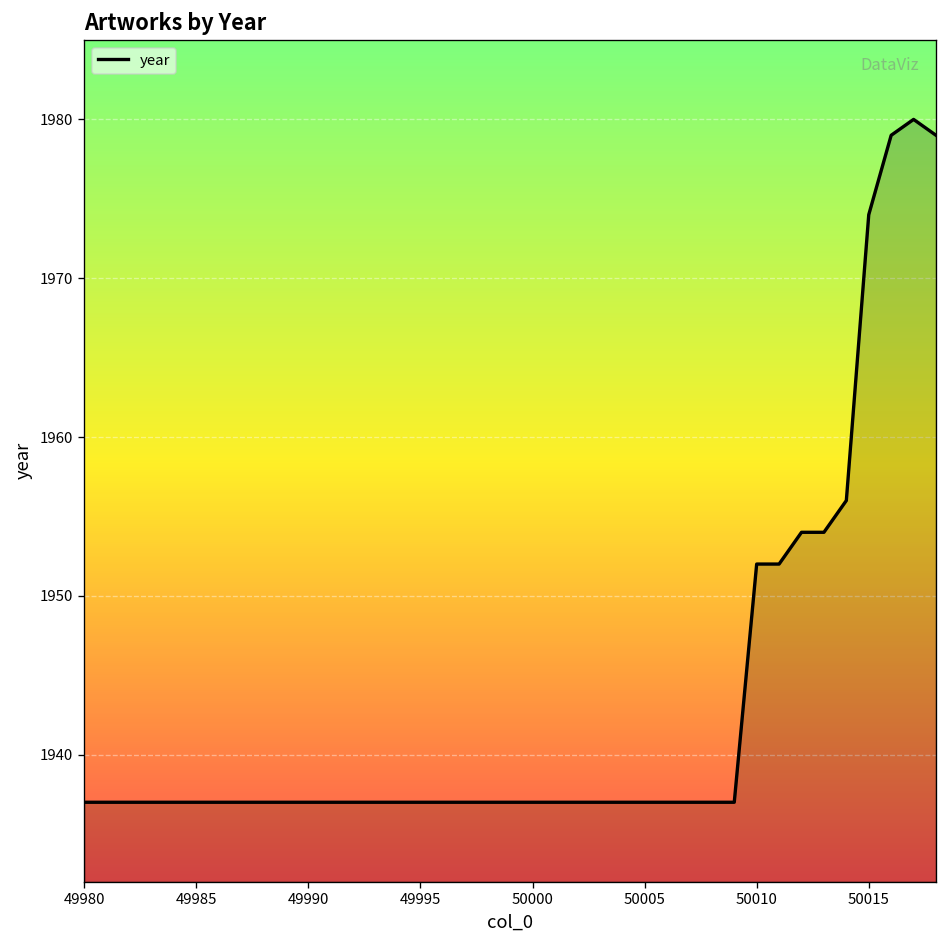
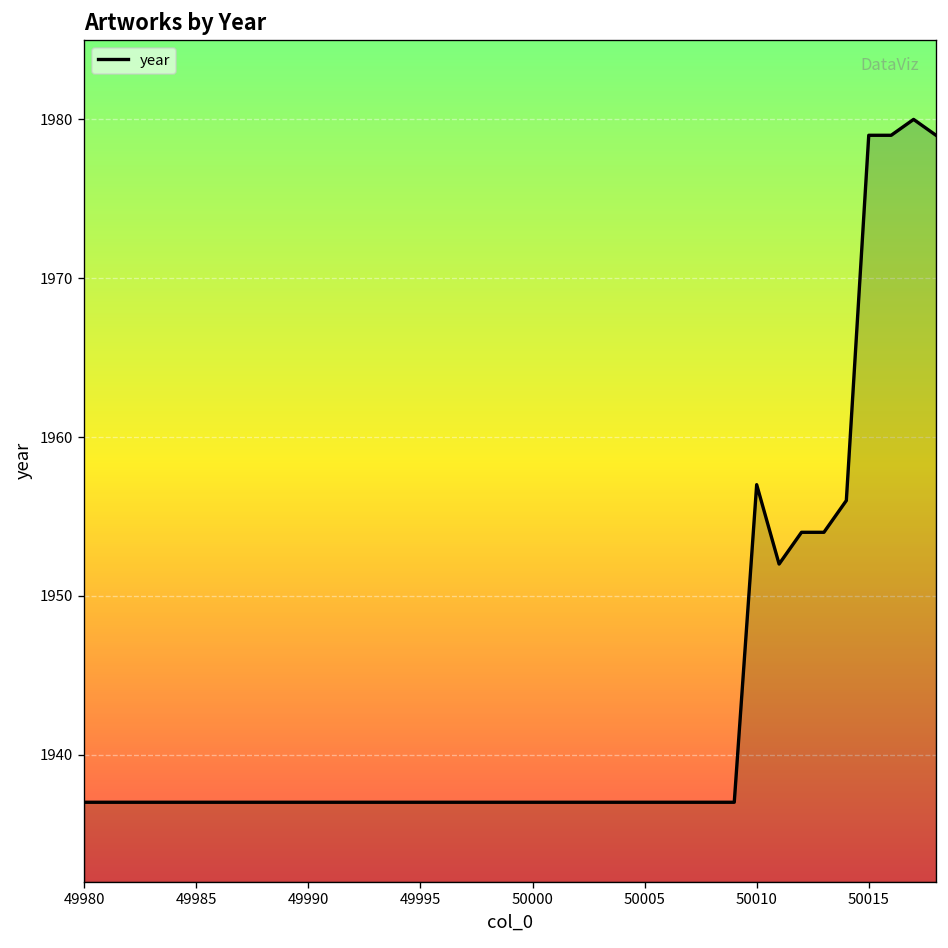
50010: 1952 -> 1957
50015: 1974 -> 1979
